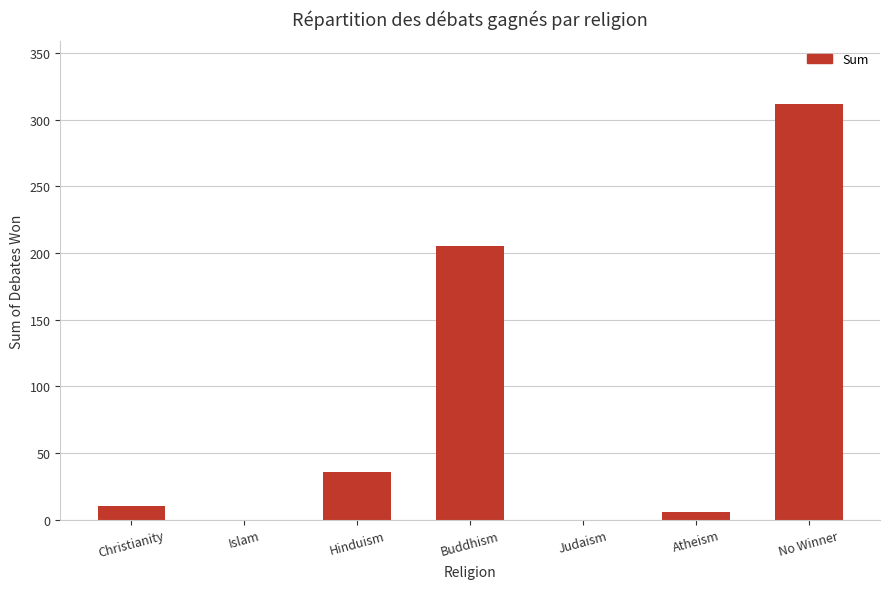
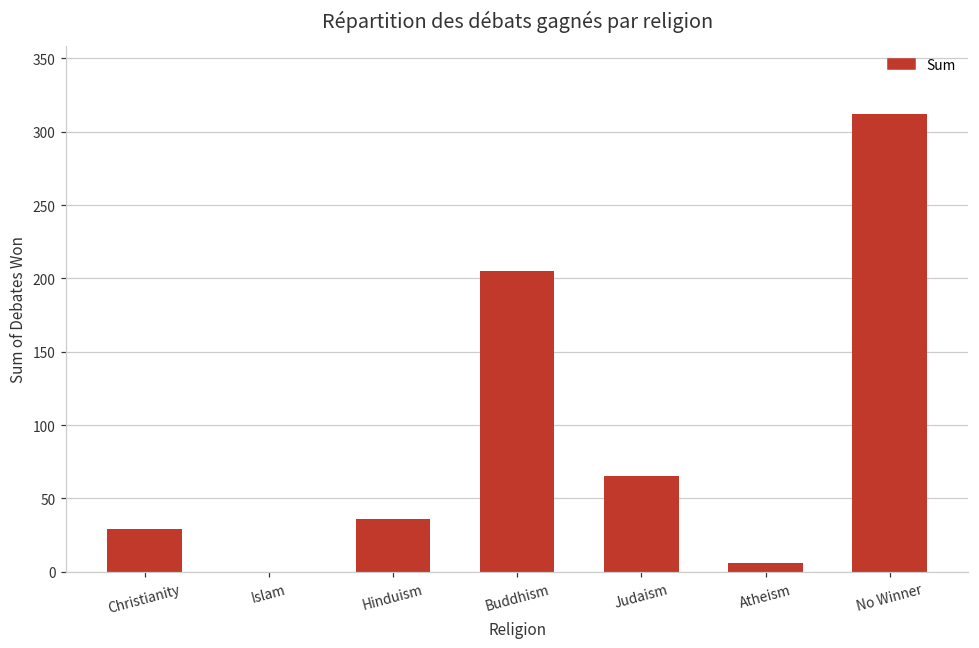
Christianity: 10 -> 29
Judaism: 0 -> 65
